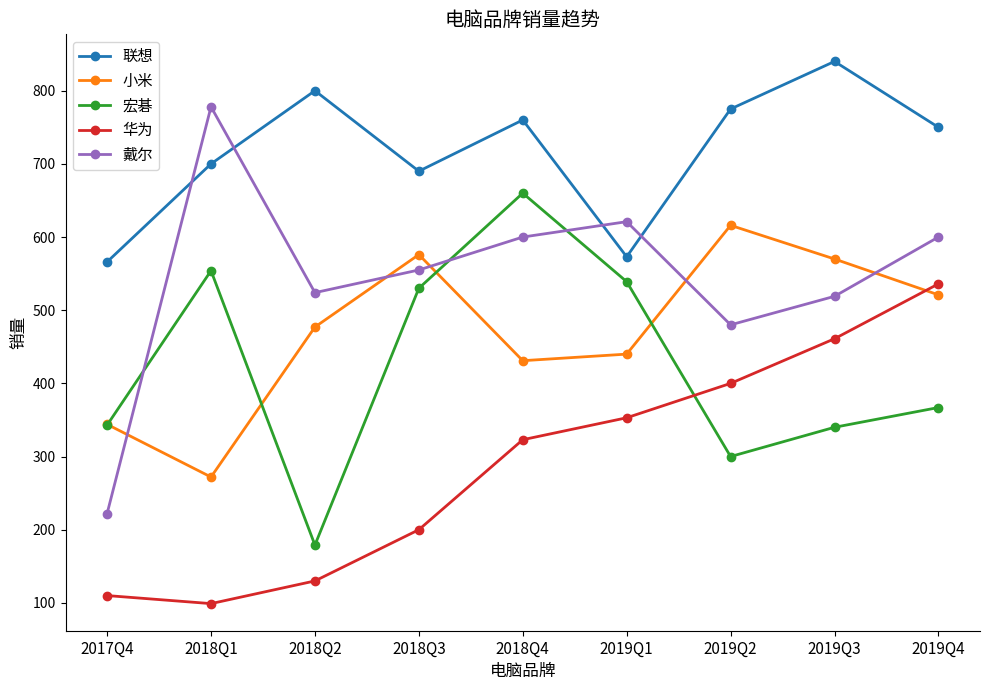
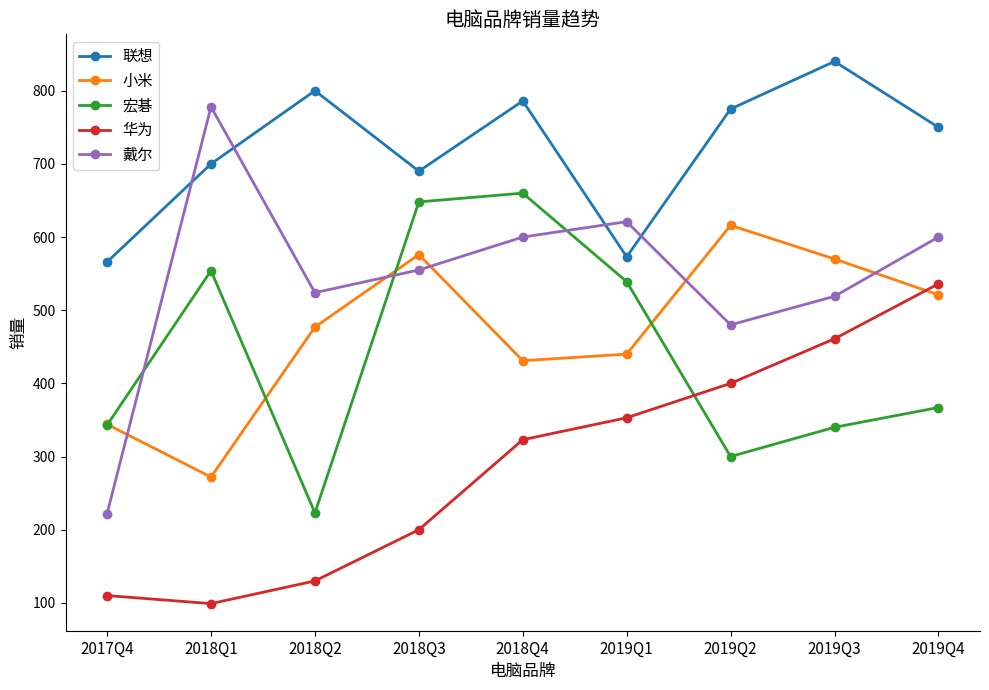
宏碁, 2018Q2: 180 -> 220
宏碁, 2018Q3: 530 -> 650
联想, 2018Q4: 760 -> 790
